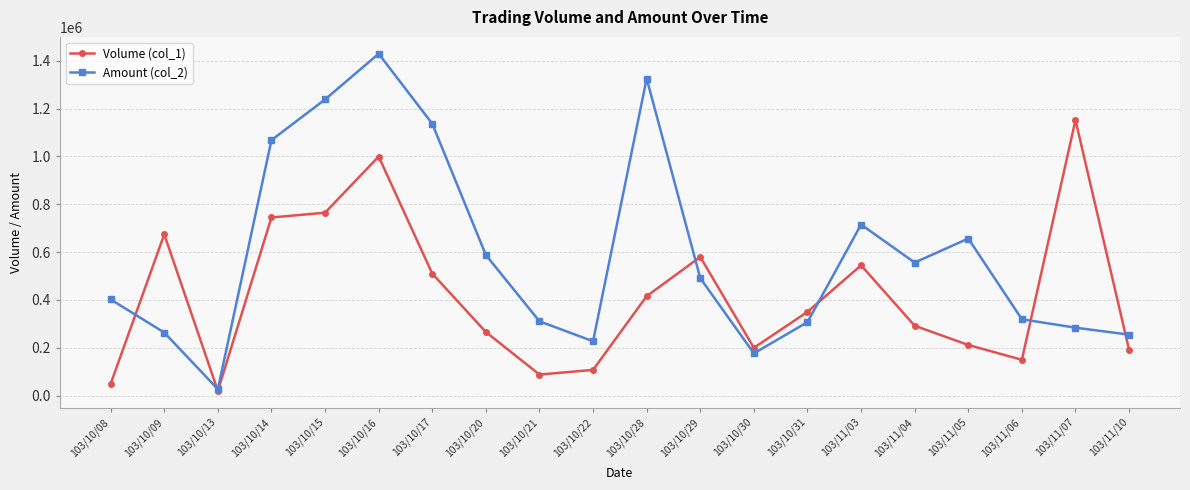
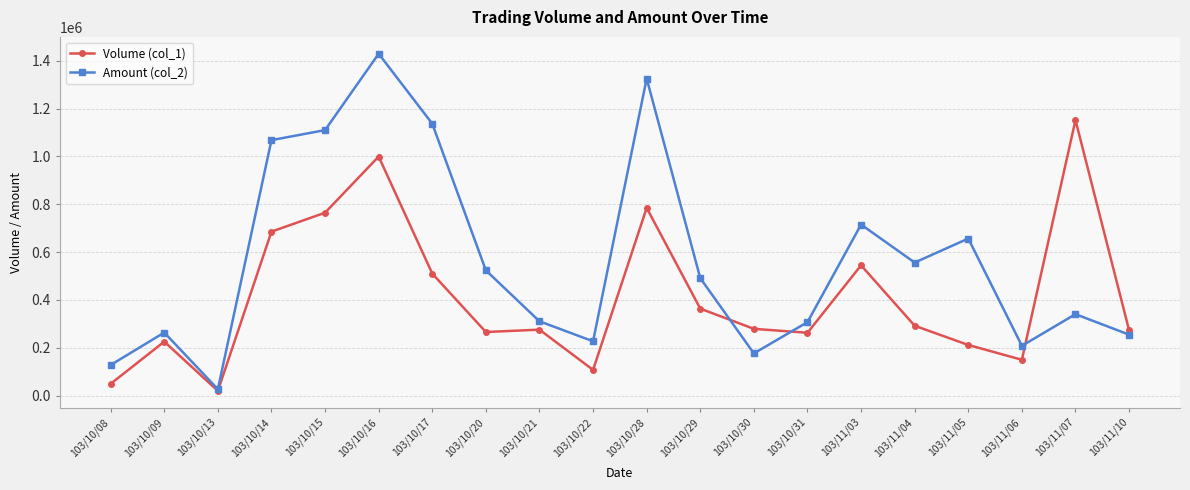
Amount (col_2), 103/10/08: 400000 -> 130000
Volume (col_1), 103/10/09: 670000 -> 230000
Volume (col_1), 103/10/14: 750000 -> 690000
Amount (col_2), 103/10/15: 1240000 -> 1110000
Amount (col_2), 103/10/20: 590000 -> 520000
Volume (col_1), 103/10/21: 90000 -> 280000
Volume (col_1), 103/10/28: 420000 -> 790000
Volume (col_1), 103/10/29: 580000 -> 360000
Volume (col_1), 103/10/30: 200000 -> 280000
Volume (col_1), 103/10/31: 350000 -> 260000
Amount (col_2), 103/11/06: 320000 -> 210000
Amount (col_2), 103/11/07: 280000 -> 340000
Volume (col_1), 103/11/10: 190000 -> 270000
